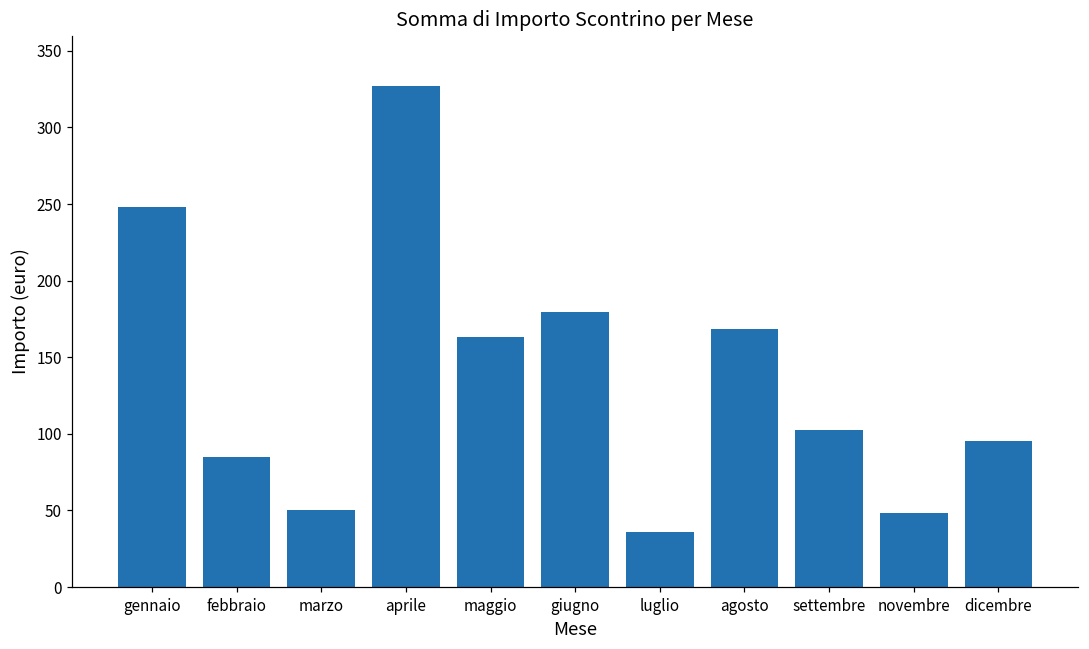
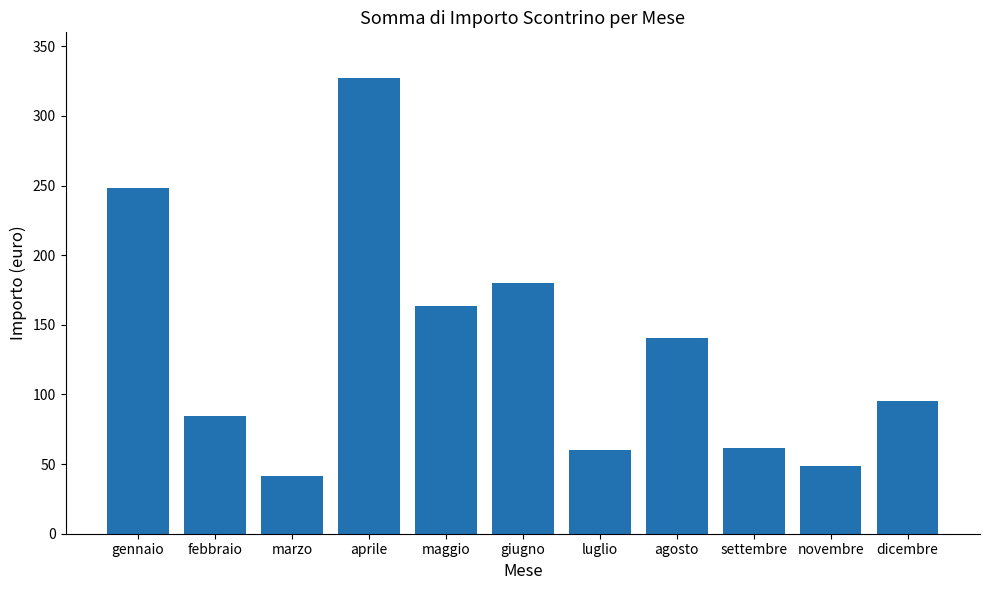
marzo: 50 -> 41
luglio: 36 -> 60
agosto: 168 -> 141
settembre: 102 -> 62
